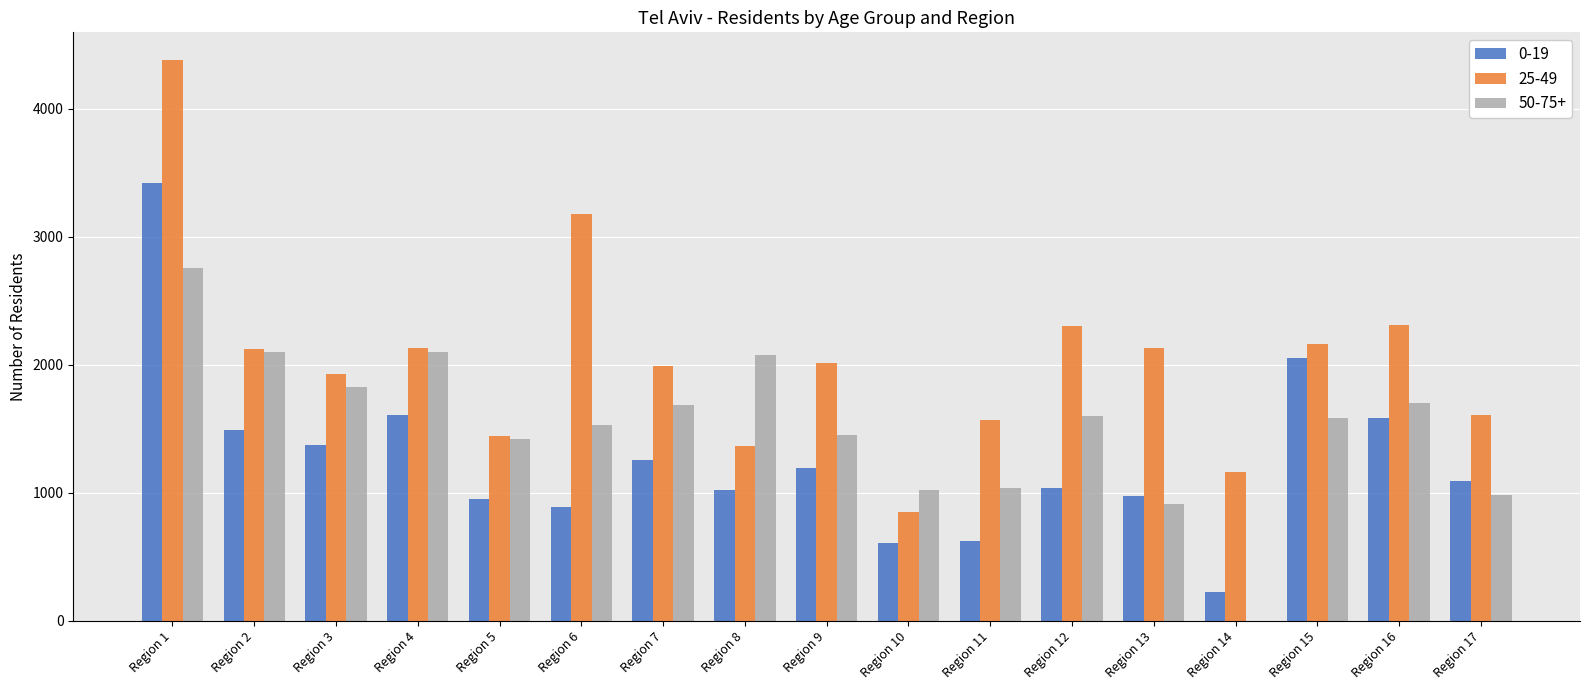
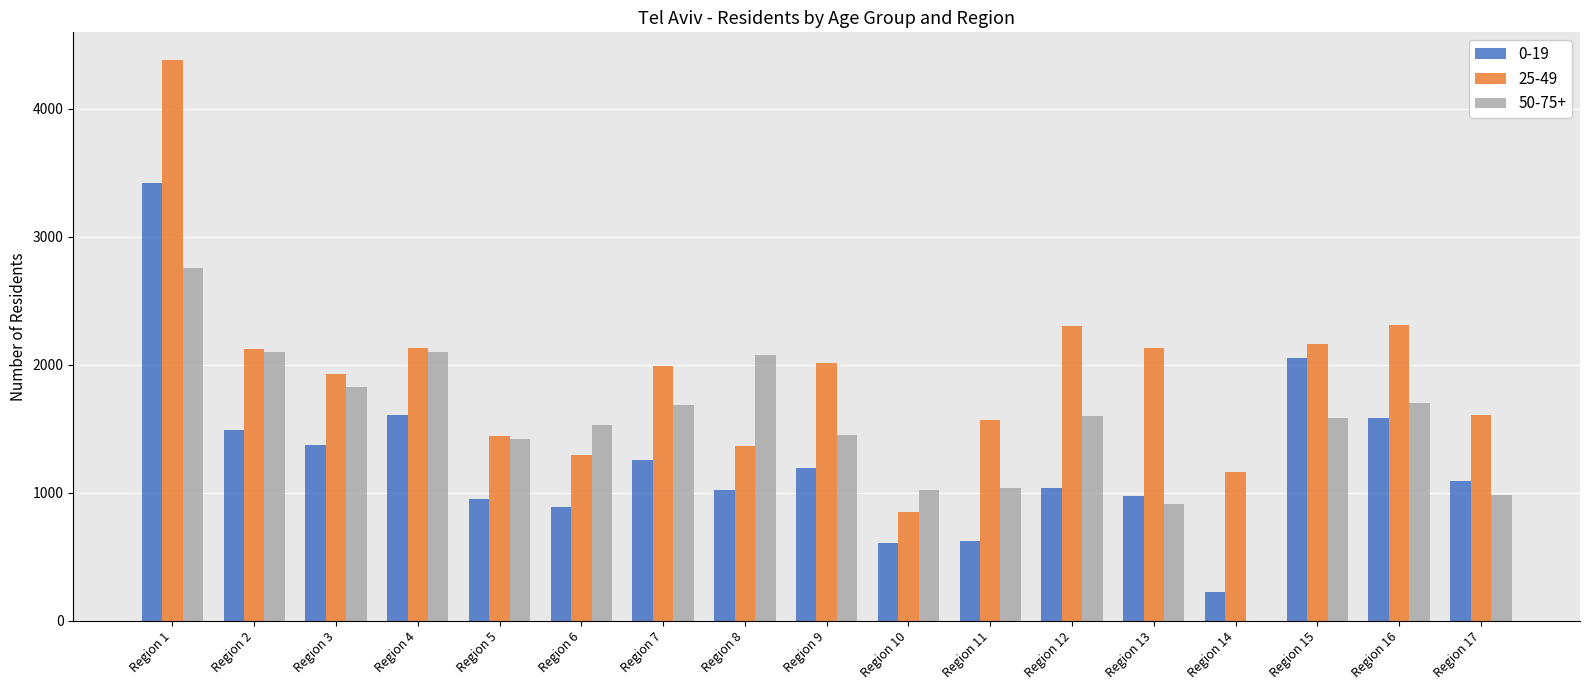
25-49, Region 6: 3180 -> 1290
